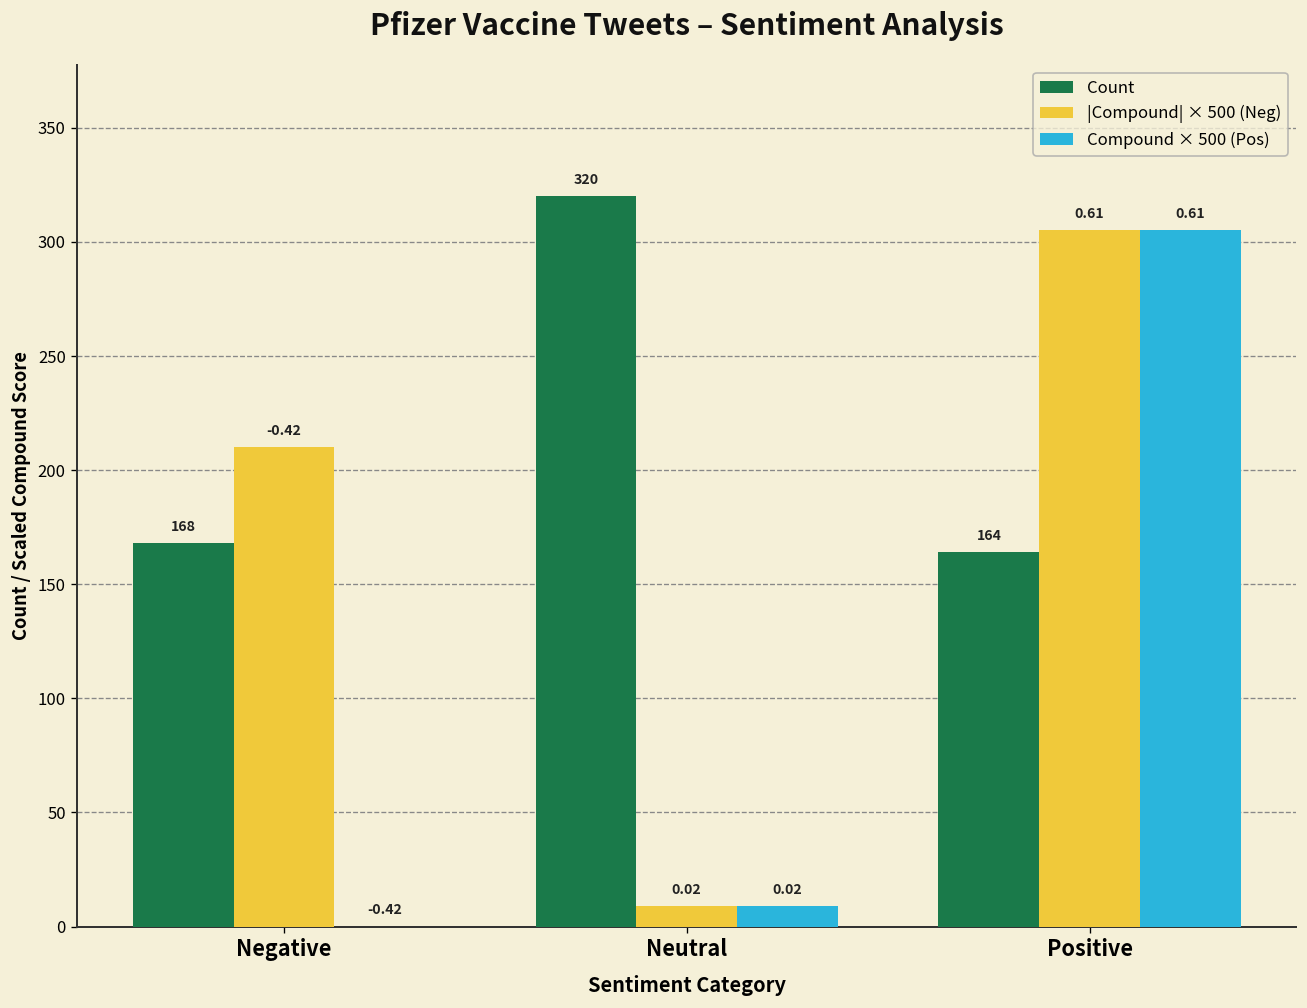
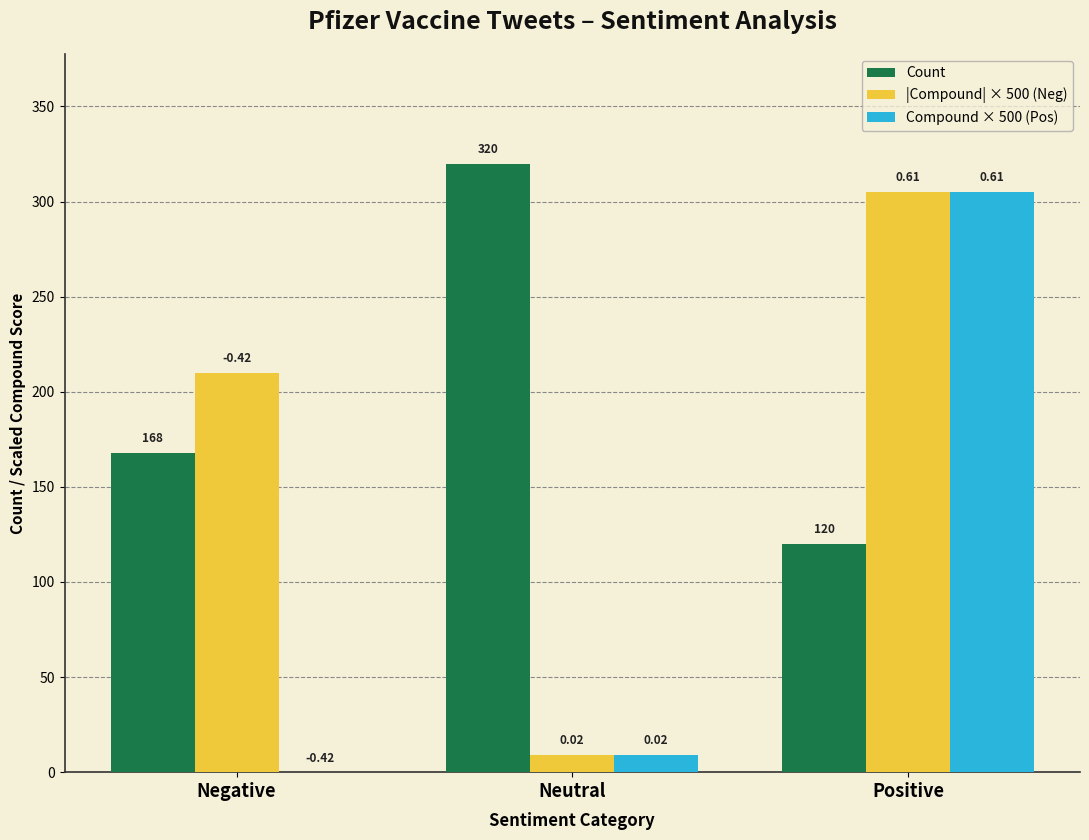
Count, Positive: 164 -> 120
